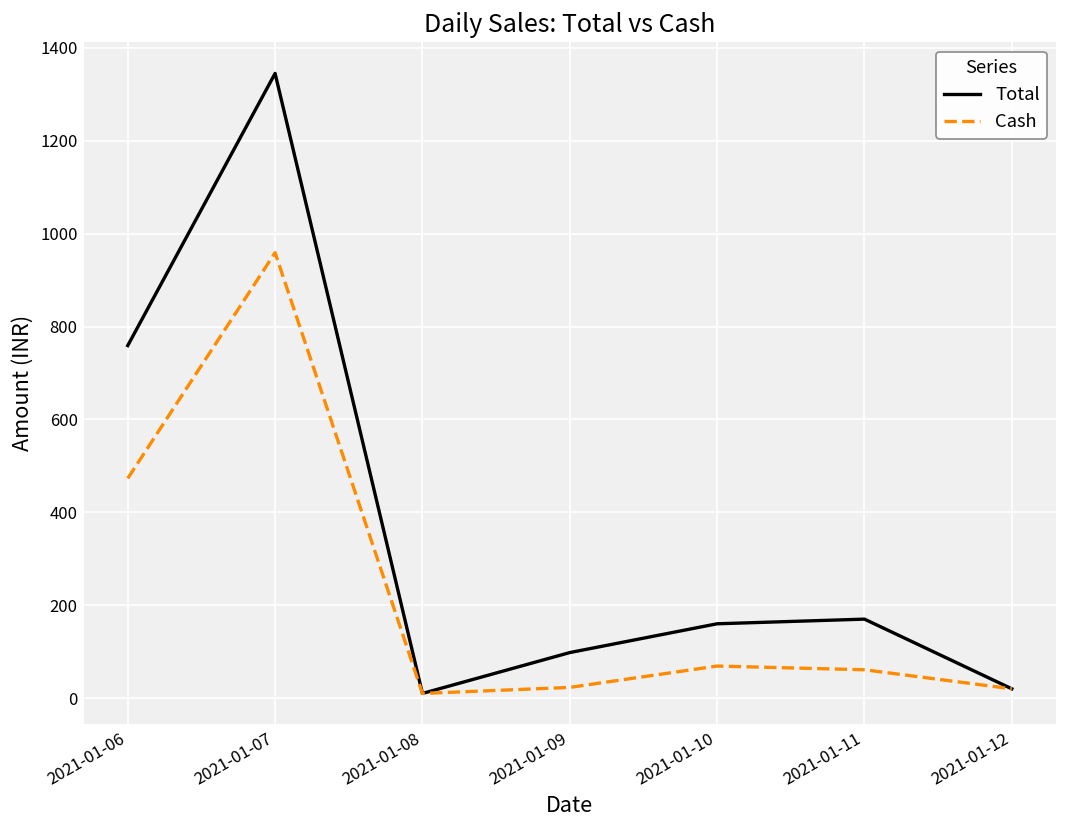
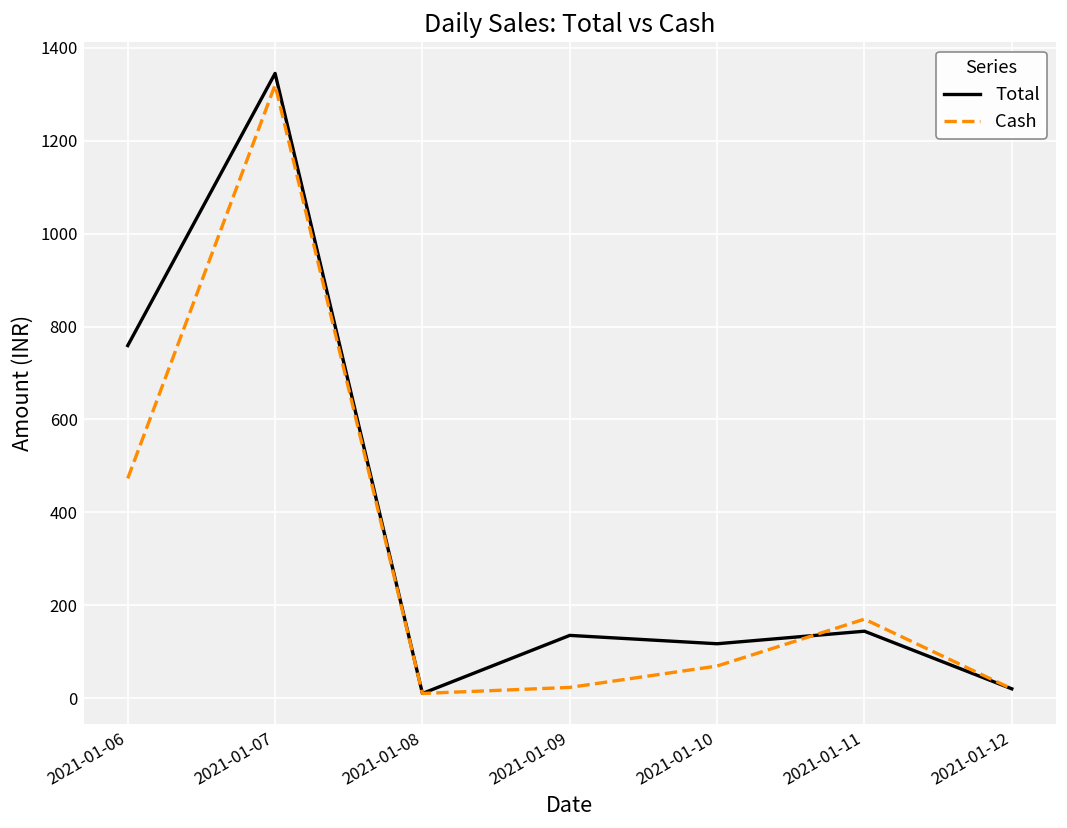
Cash, 2021-01-07: 960 -> 1320
Total, 2021-01-09: 100 -> 140
Total, 2021-01-10: 160 -> 120
Total, 2021-01-11: 170 -> 140
Cash, 2021-01-11: 60 -> 170
